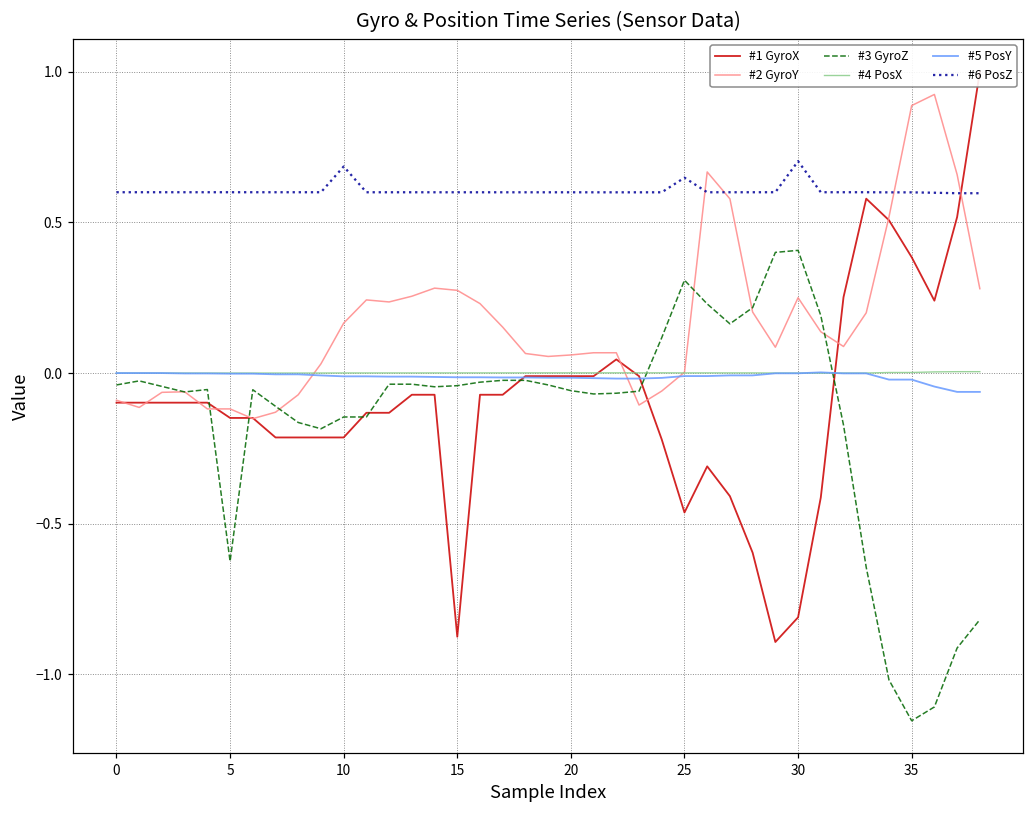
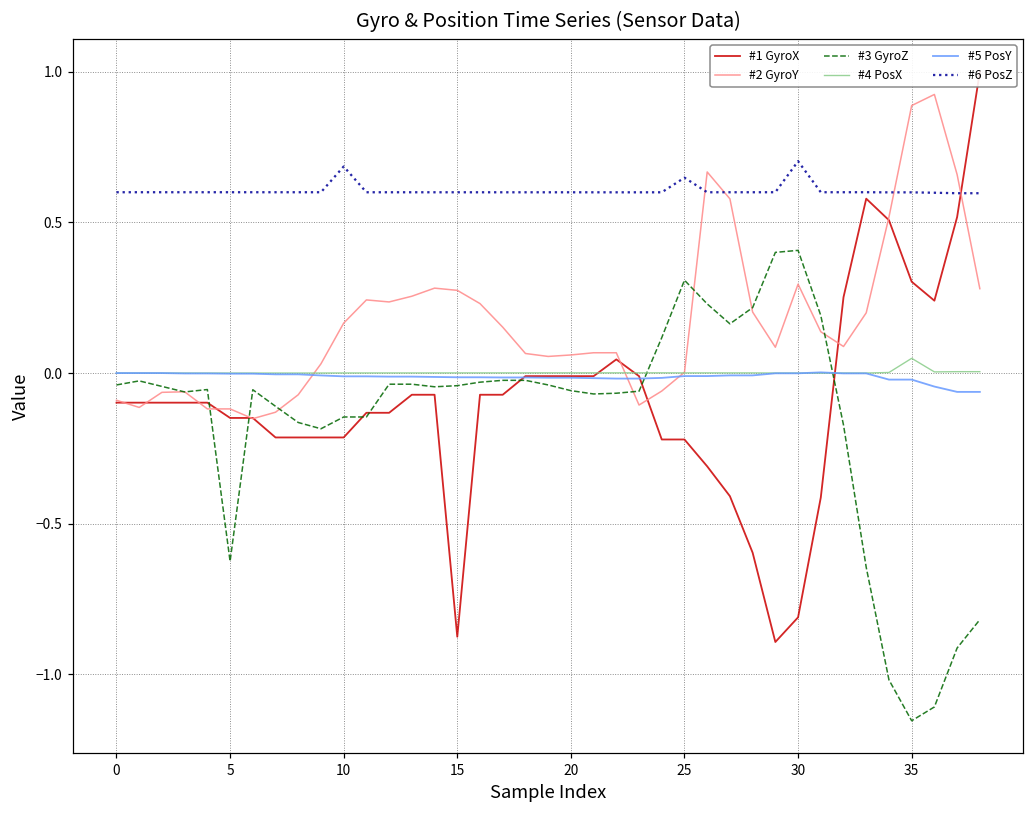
#1 GyroX, 25: -0.46 -> -0.22
#2 GyroY, 30: 0.25 -> 0.30
#1 GyroX, 35: 0.38 -> 0.30
#4 PosX, 35: 0.00 -> 0.05
